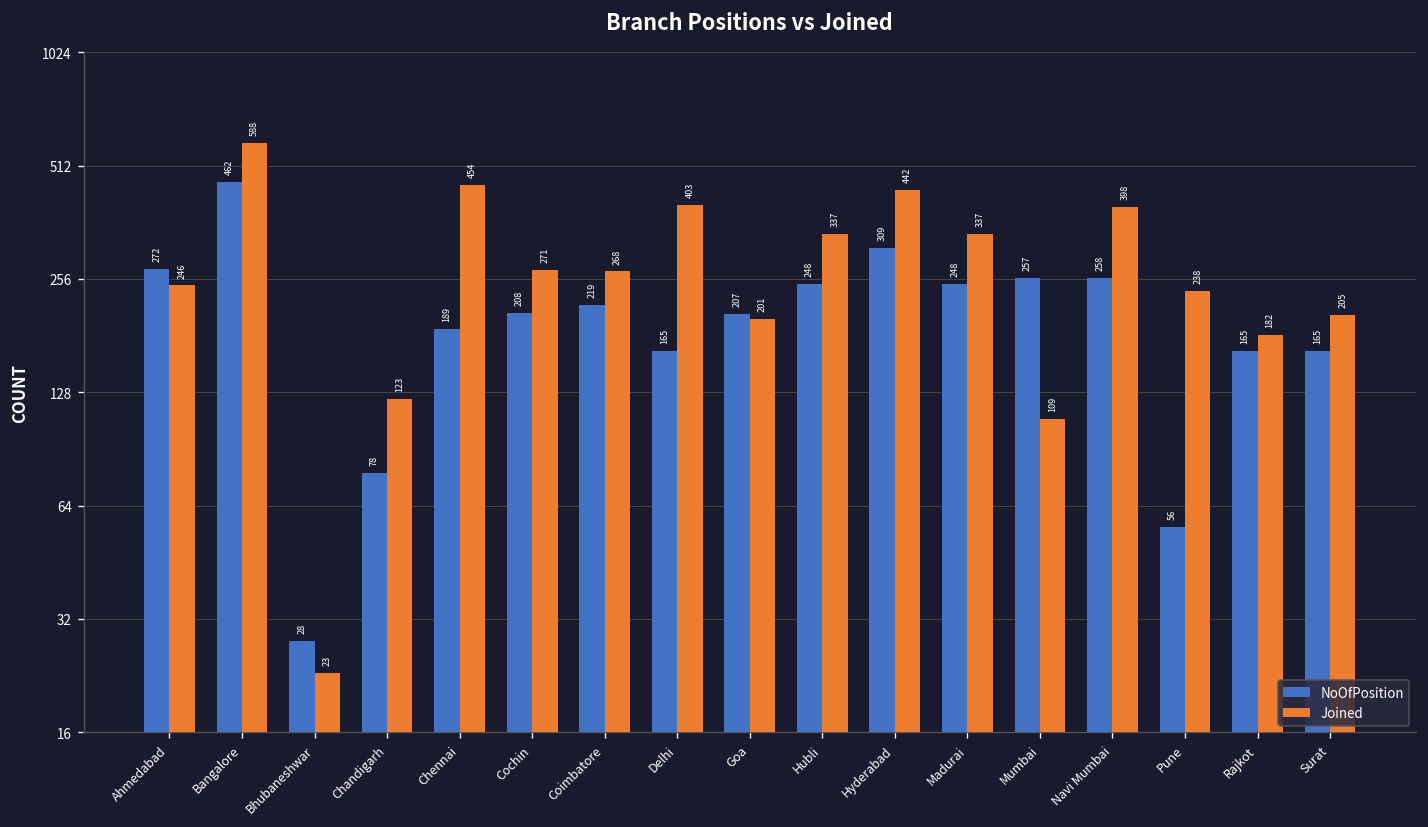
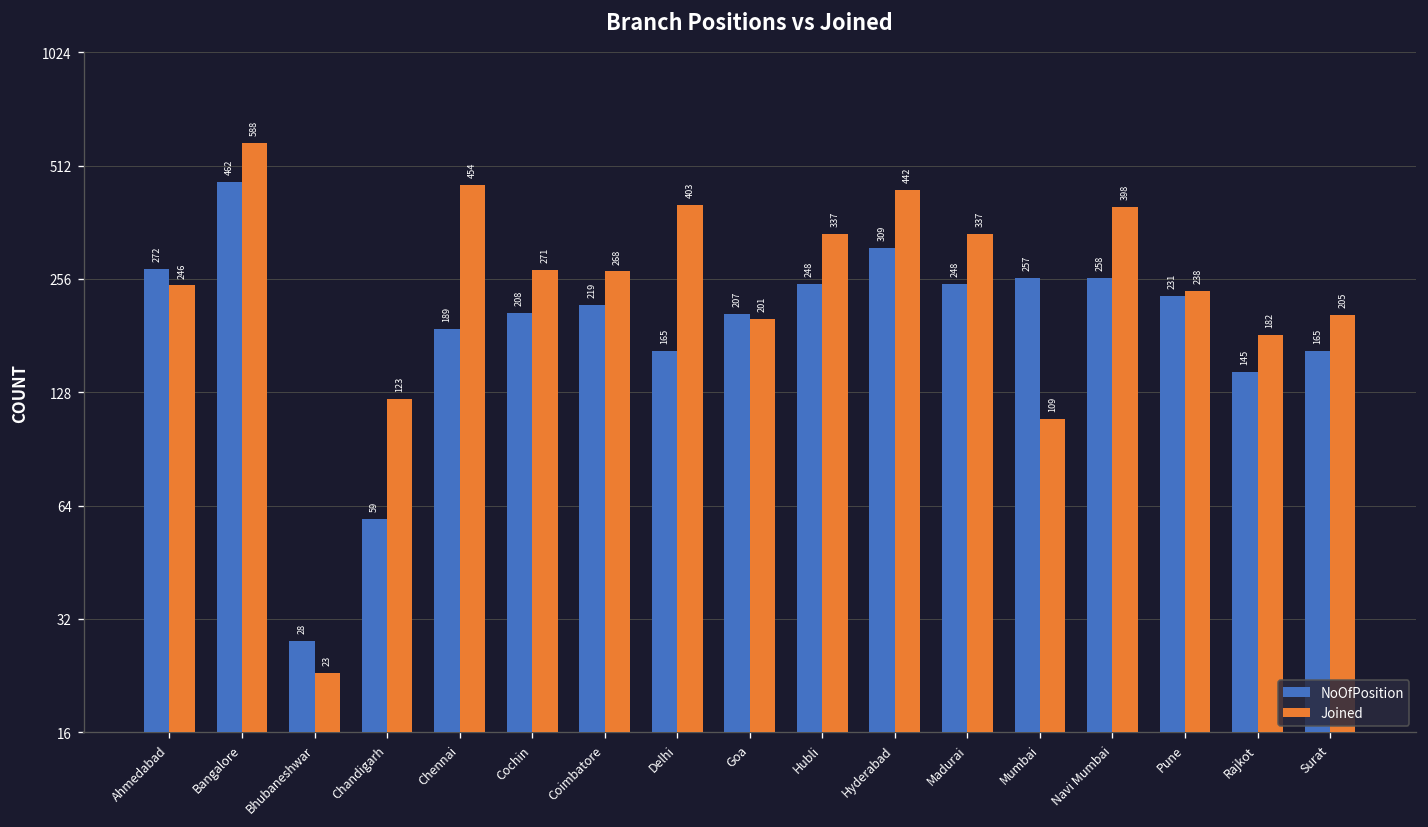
NoOfPosition, Chandigarh: 78 -> 59
NoOfPosition, Pune: 56 -> 231
NoOfPosition, Rajkot: 165 -> 145
